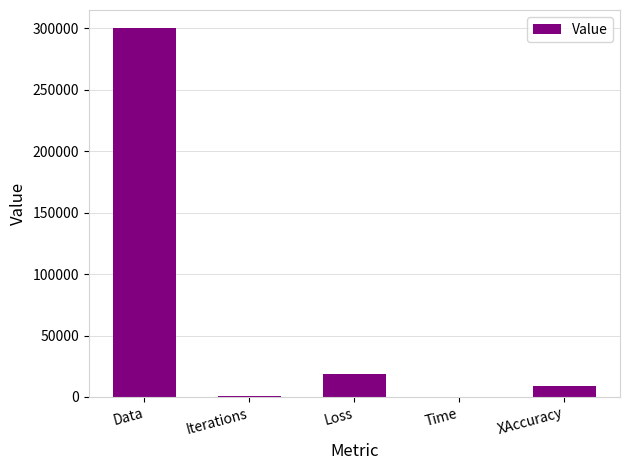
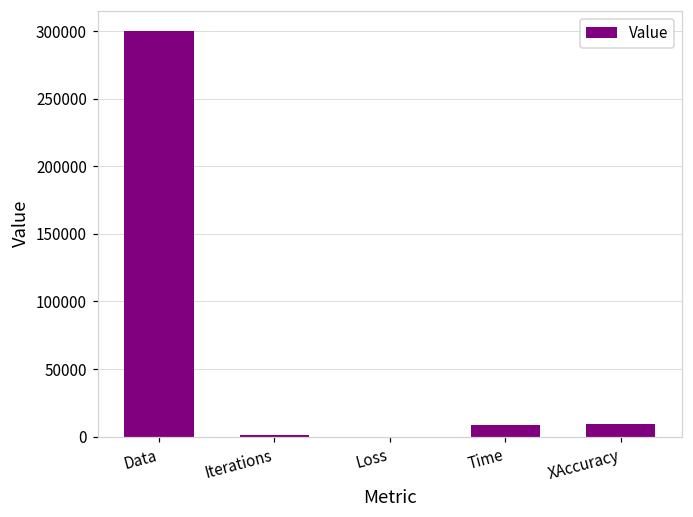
Loss: 19000 -> 0
Time: 0 -> 8000
